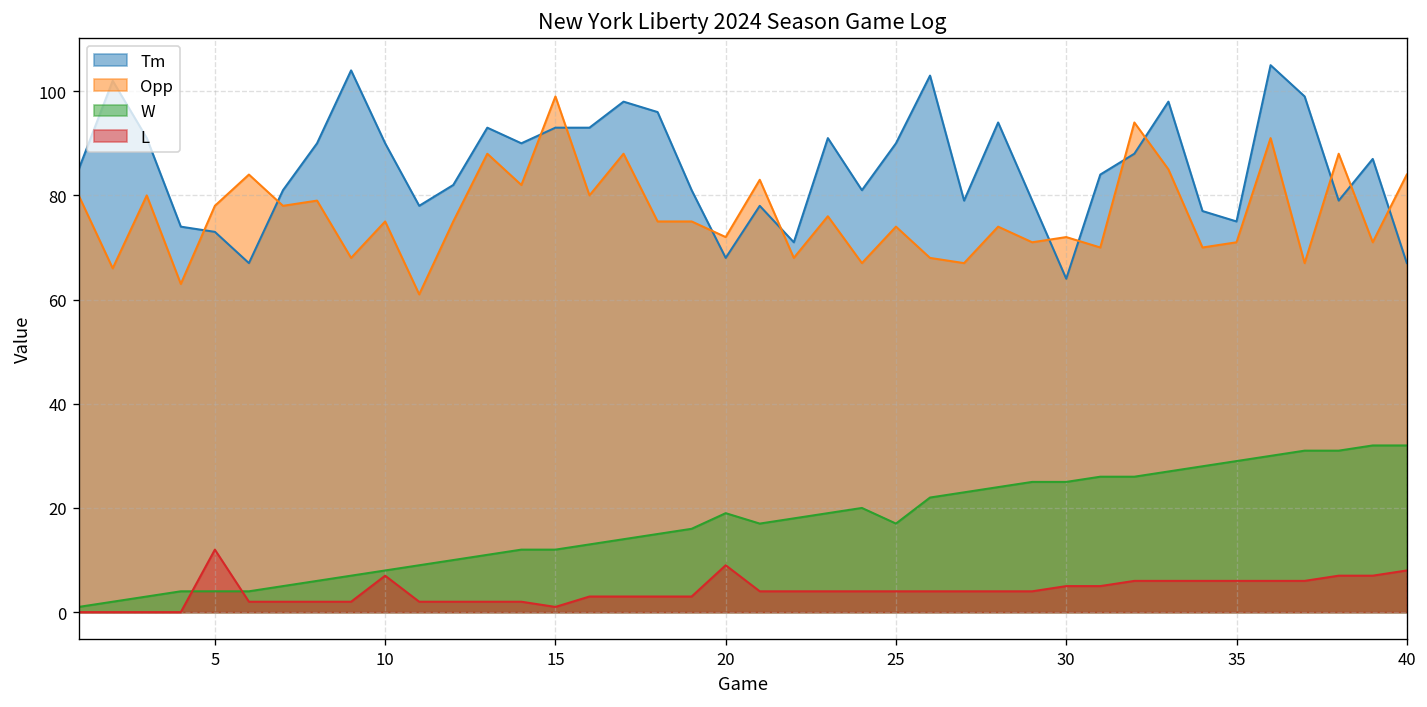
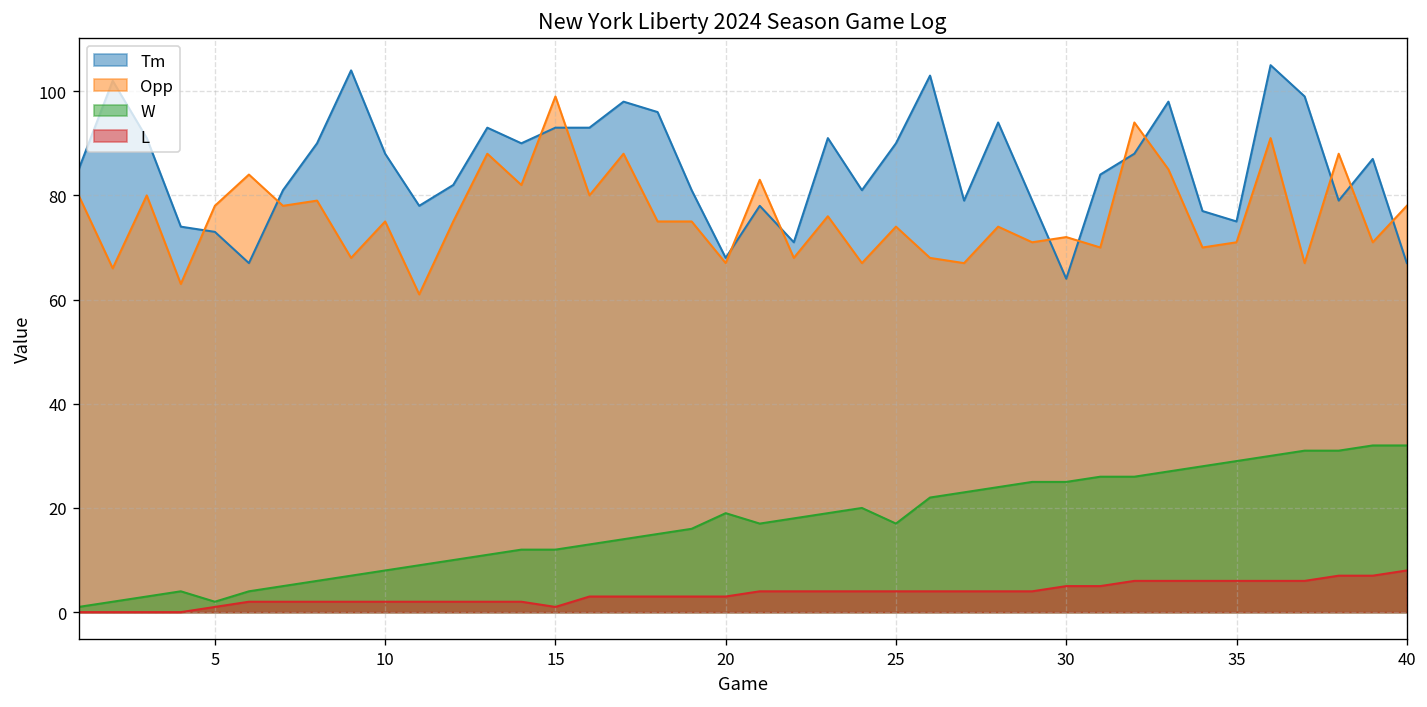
W, 5: 4 -> 2
L, 5: 12 -> 1
Tm, 10: 90 -> 88
L, 10: 7 -> 2
Opp, 20: 72 -> 67
L, 20: 9 -> 3
Opp, 40: 84 -> 78
